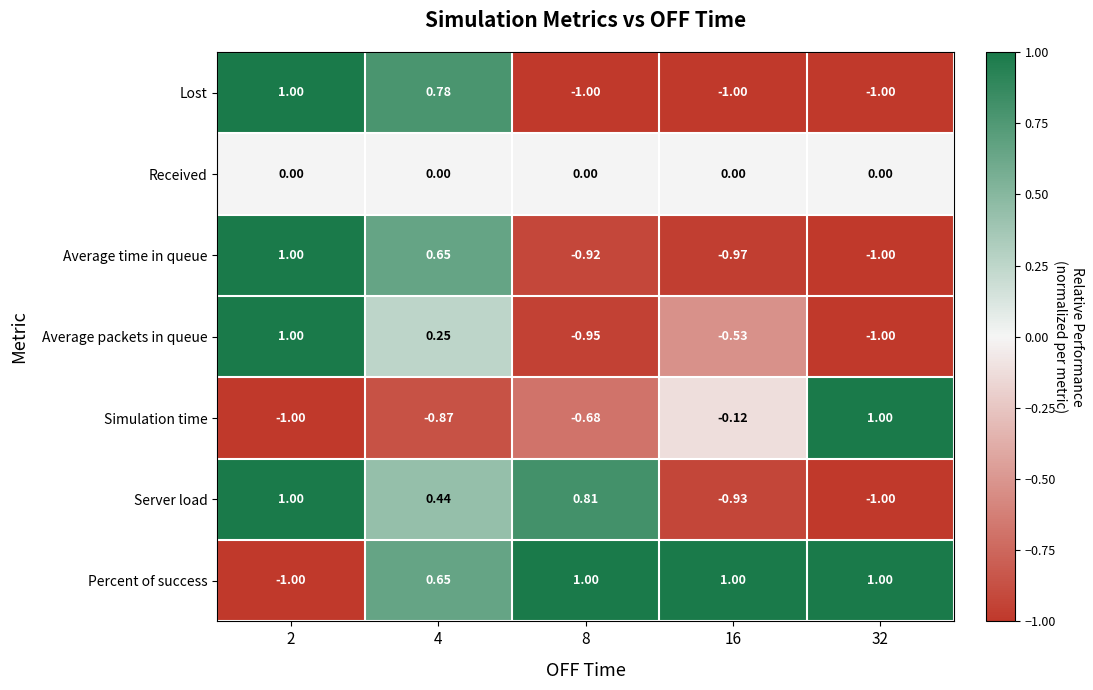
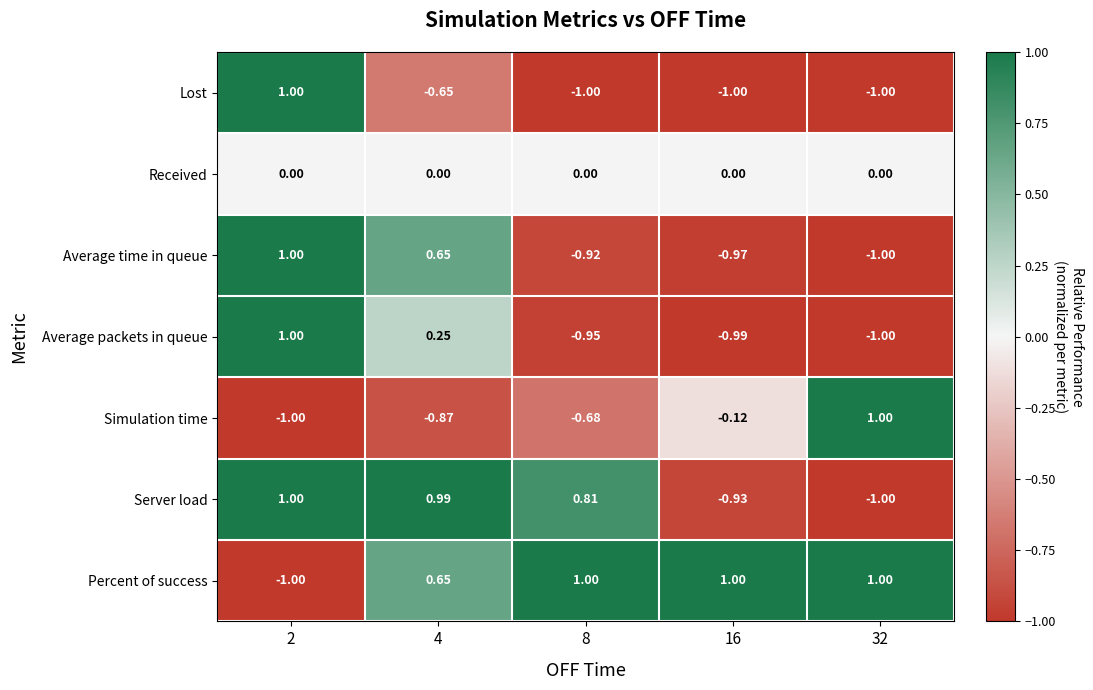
Lost, 4: 0.78 -> -0.65
Average packets in queue, 16: -0.53 -> -0.99
Server load, 4: 0.44 -> 0.99
